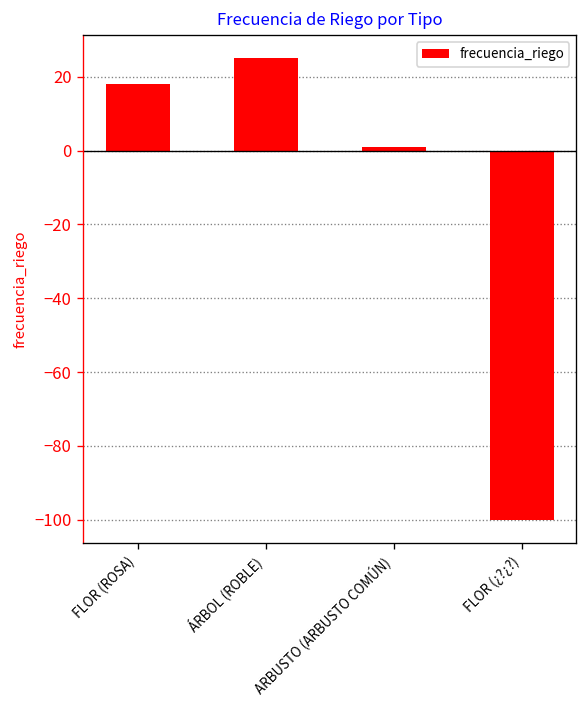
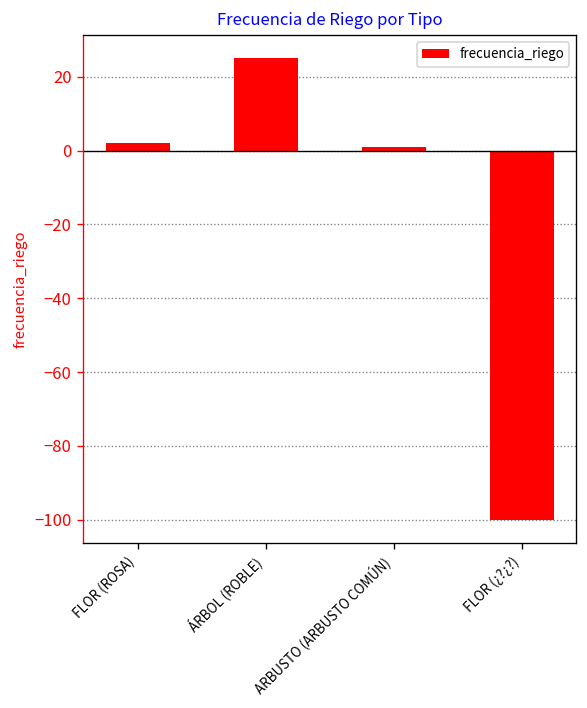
FLOR (ROSA): 18 -> 2
